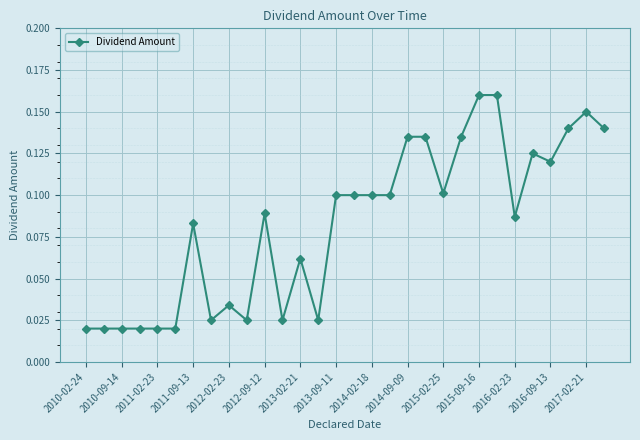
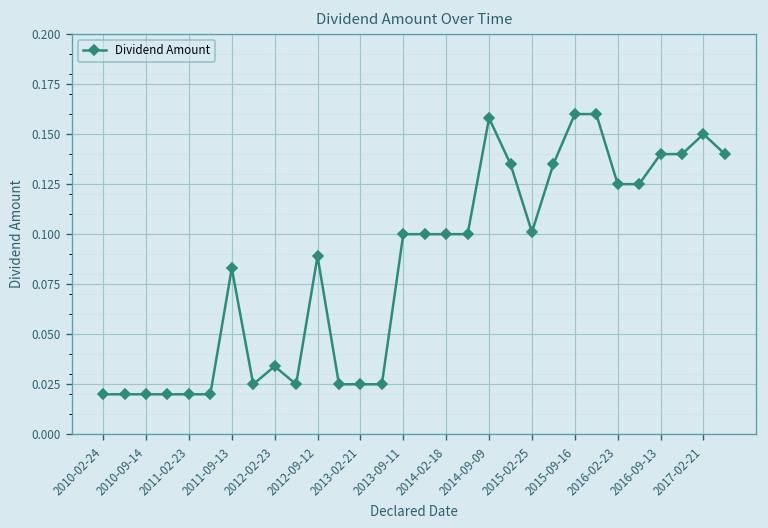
2013-02-21: 0.062 -> 0.025
2014-09-09: 0.135 -> 0.158
2016-02-23: 0.087 -> 0.125
2016-09-13: 0.12 -> 0.14
